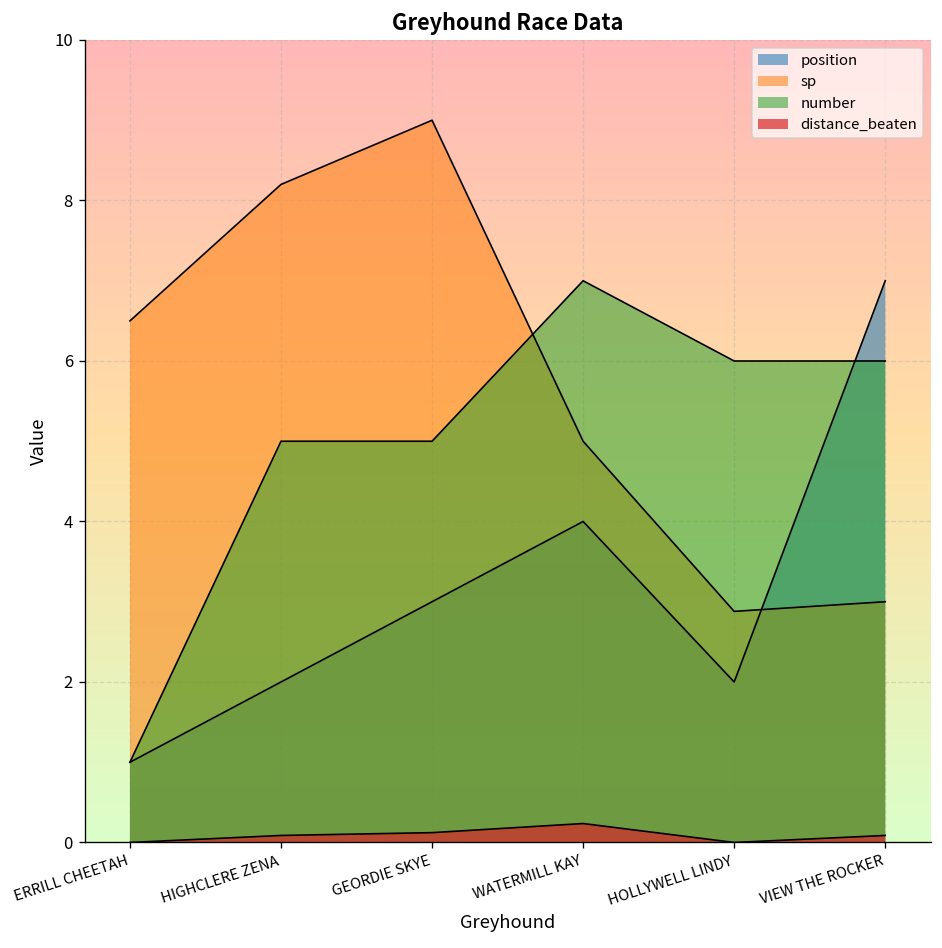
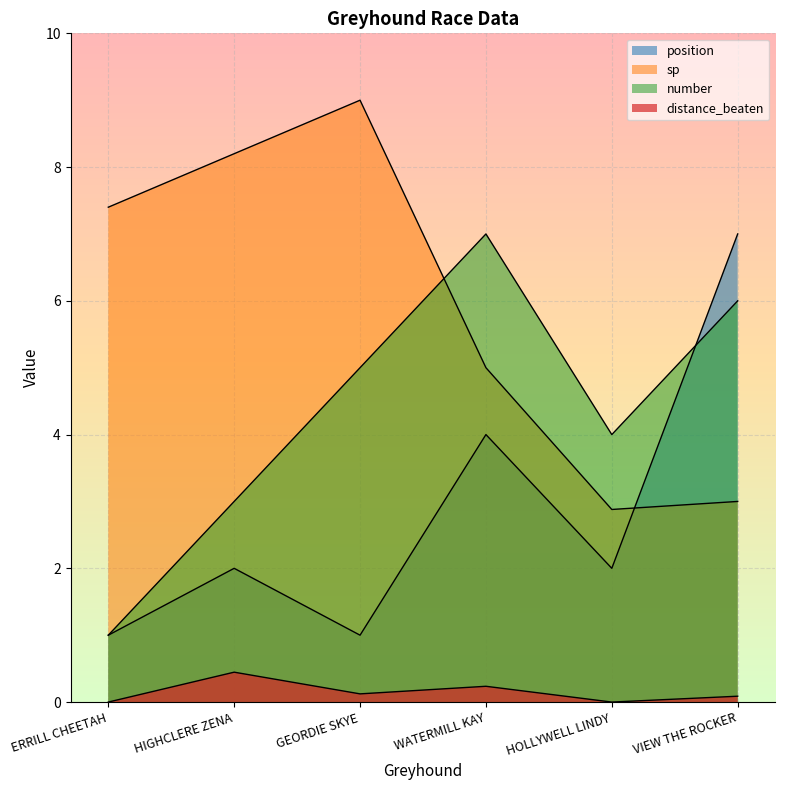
sp, ERRILL CHEETAH: 6.5 -> 7.4
number, HIGHCLERE ZENA: 5 -> 3
distance_beaten, HIGHCLERE ZENA: 0.1 -> 0.4
position, GEORDIE SKYE: 3 -> 1
number, HOLLYWELL LINDY: 6 -> 4
